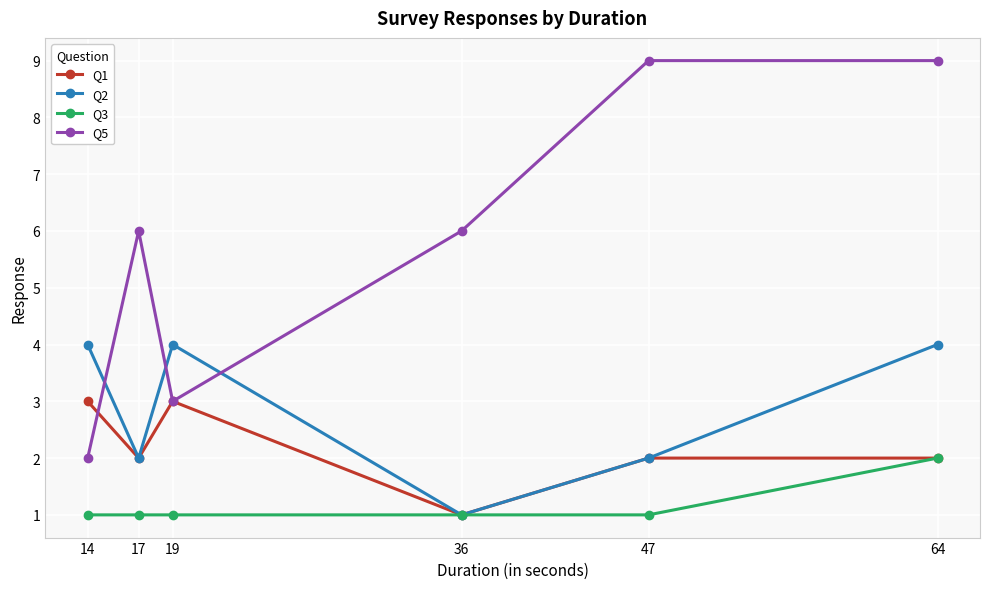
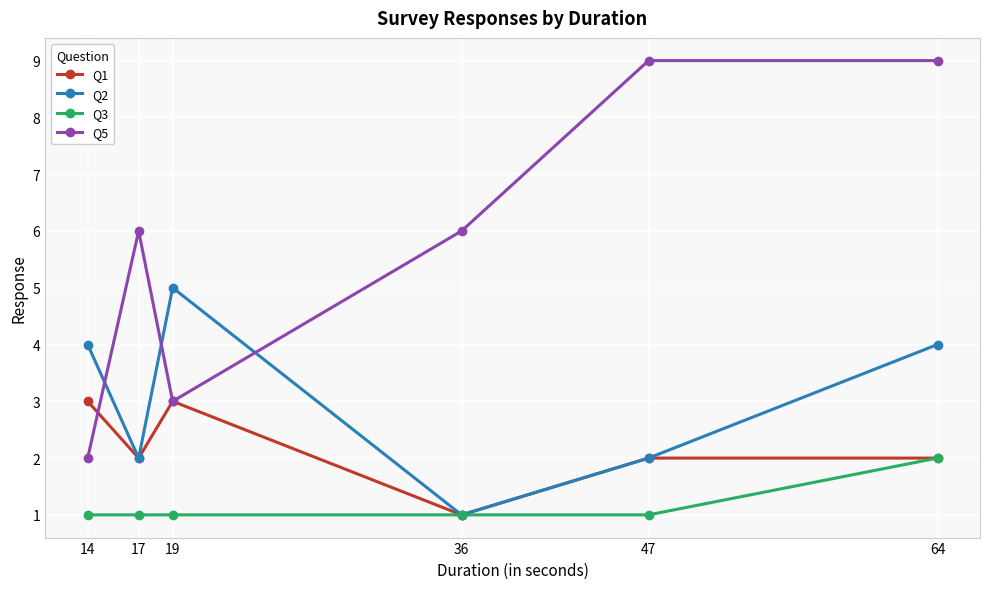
Q2, 19: 4 -> 5
